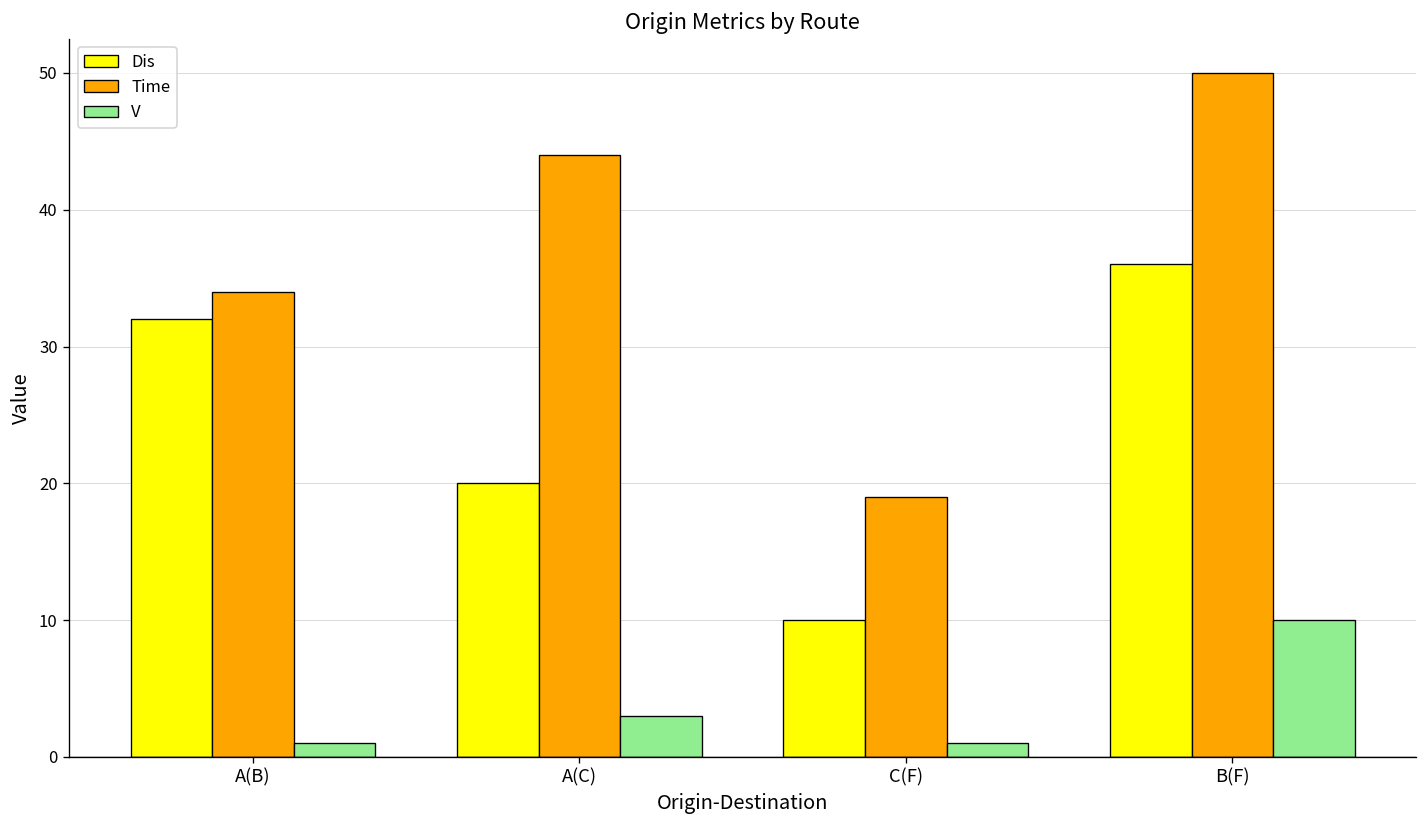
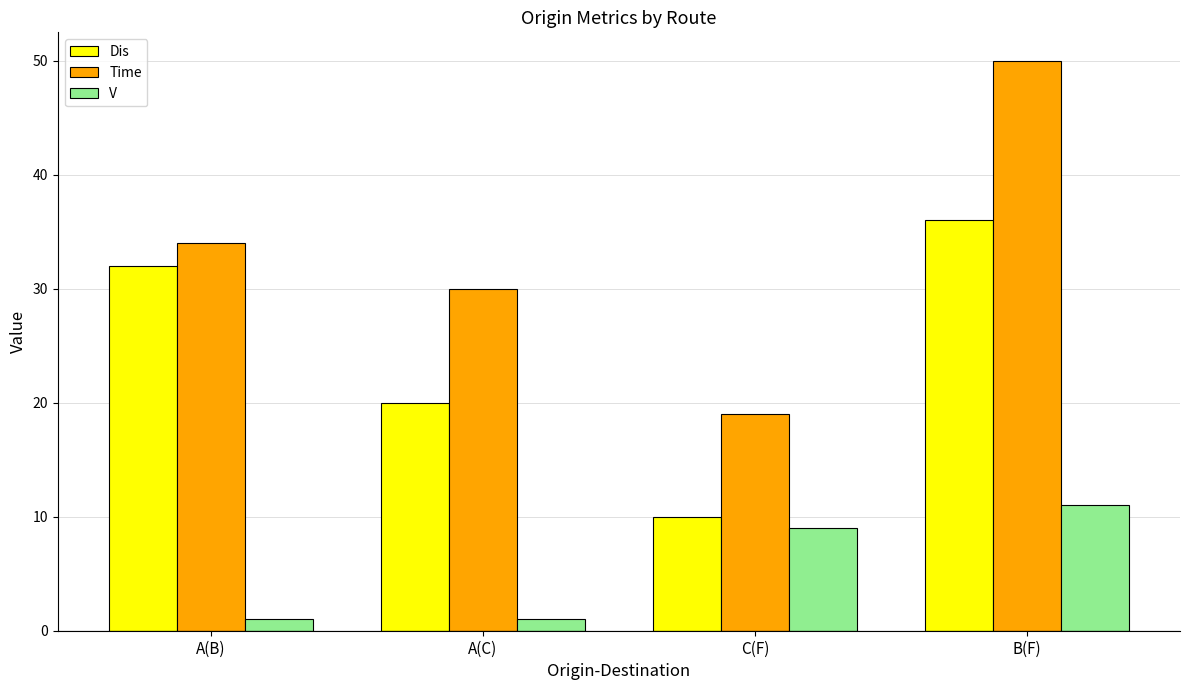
Time, A(C): 44 -> 30
V, A(C): 3 -> 1
V, C(F): 1 -> 9
V, B(F): 10 -> 11
